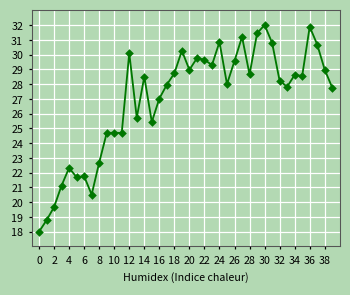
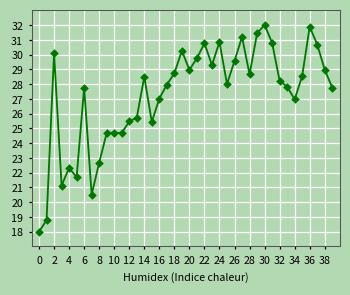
2: 19.7 -> 30.1
6: 21.8 -> 27.8
12: 30.1 -> 25.5
22: 29.7 -> 30.8
34: 28.6 -> 27.0
